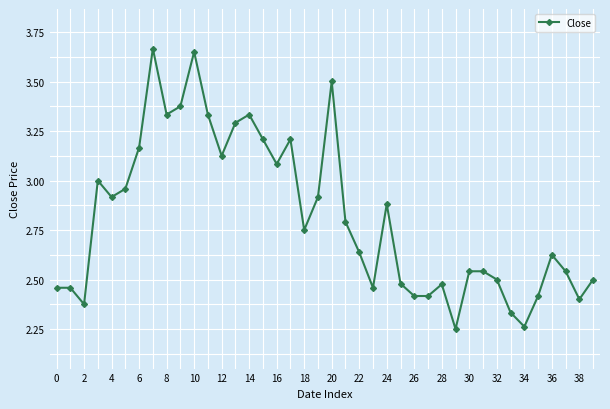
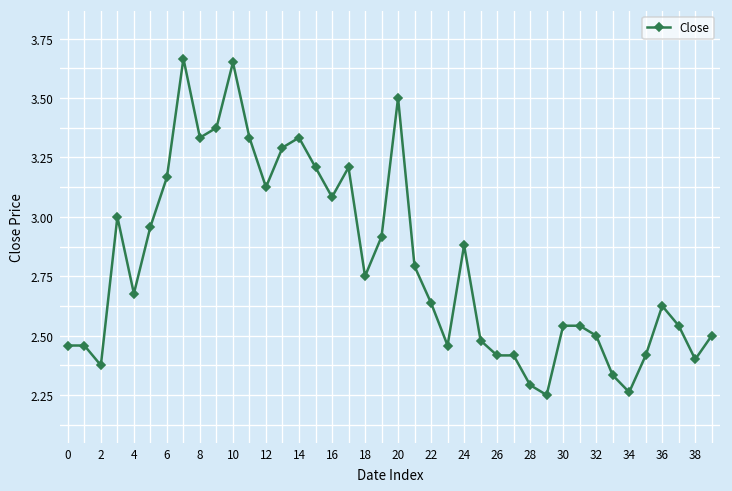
4: 2.92 -> 2.68
28: 2.48 -> 2.29
